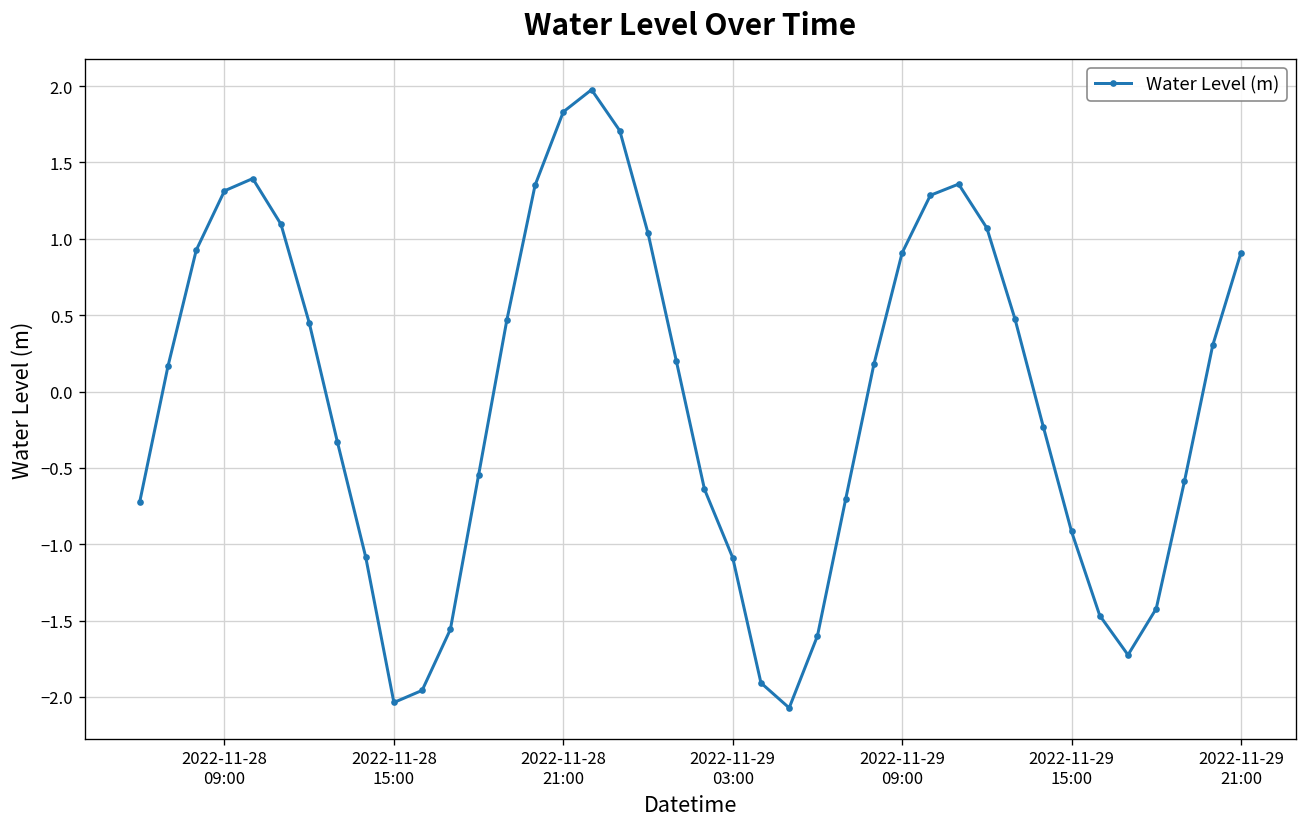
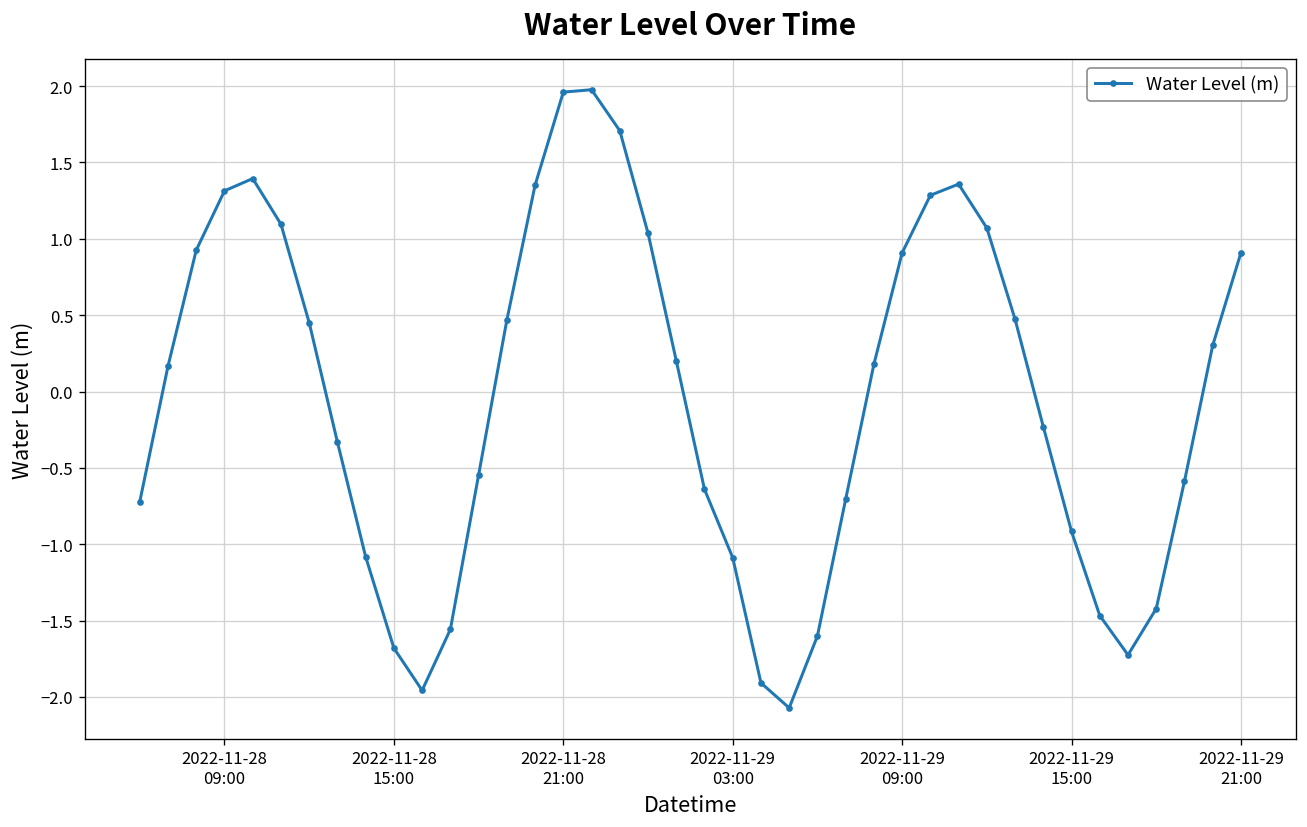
2022-11-28 15:00: -2.04 -> -1.68
2022-11-28 21:00: 1.83 -> 1.96
